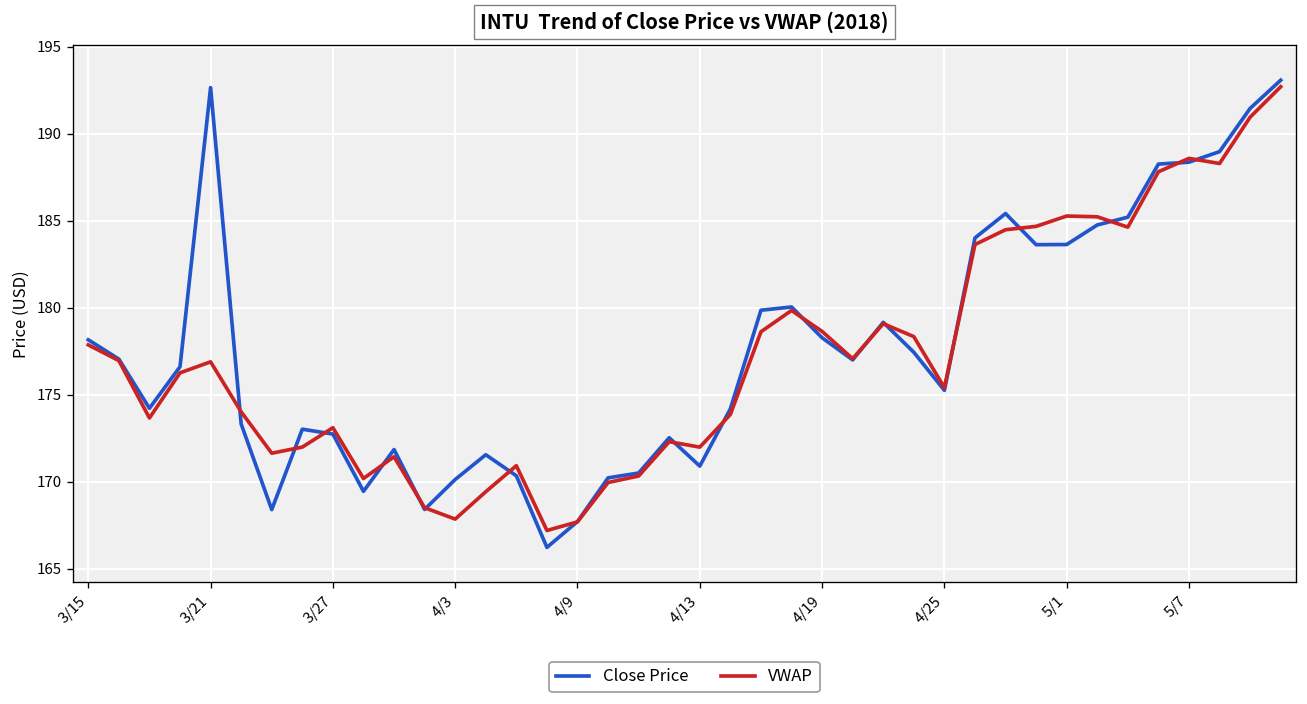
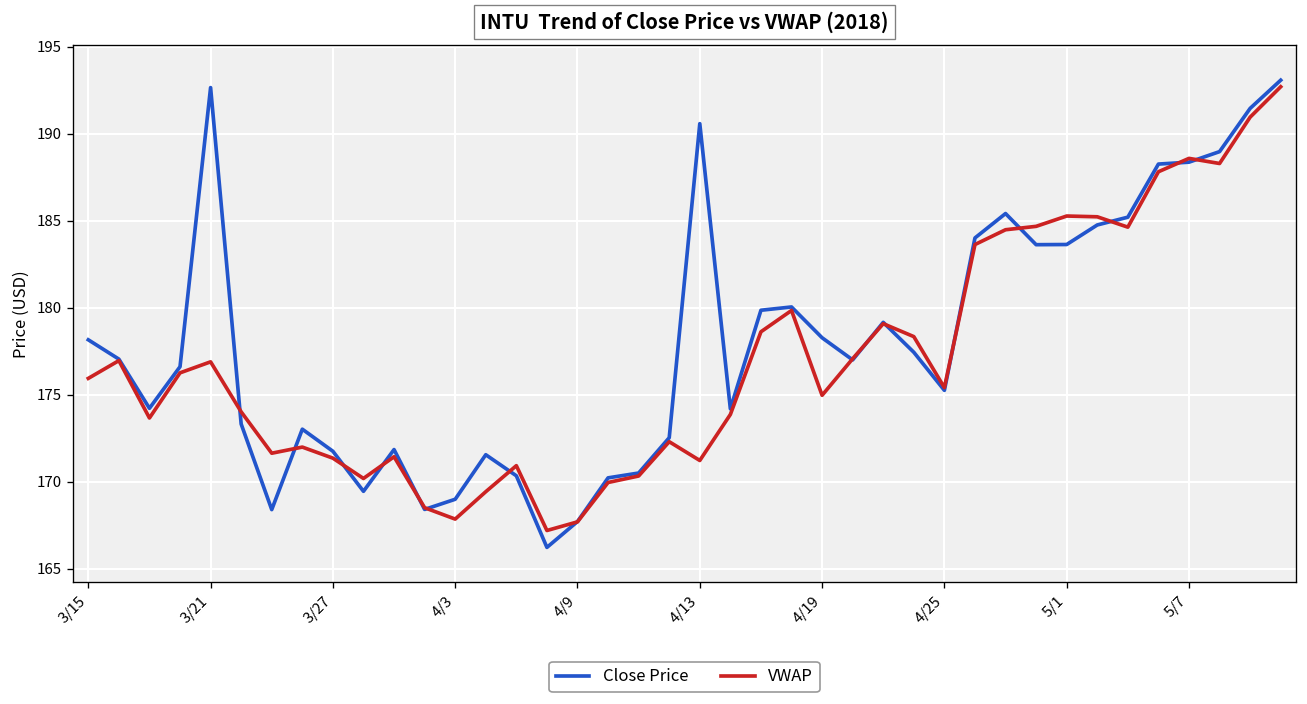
VWAP, 3/15: 177.9 -> 175.9
Close Price, 3/27: 172.7 -> 171.8
VWAP, 3/27: 173.1 -> 171.4
Close Price, 4/3: 170.1 -> 169.0
Close Price, 4/13: 170.9 -> 190.6
VWAP, 4/13: 172.0 -> 171.2
VWAP, 4/19: 178.6 -> 175.0
